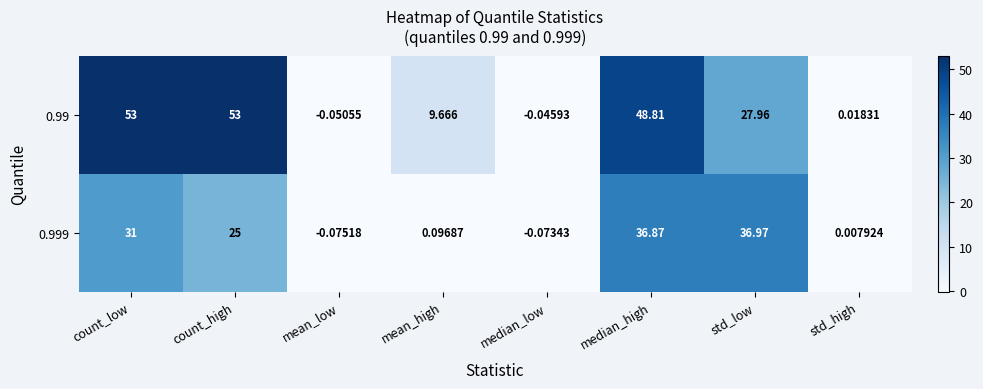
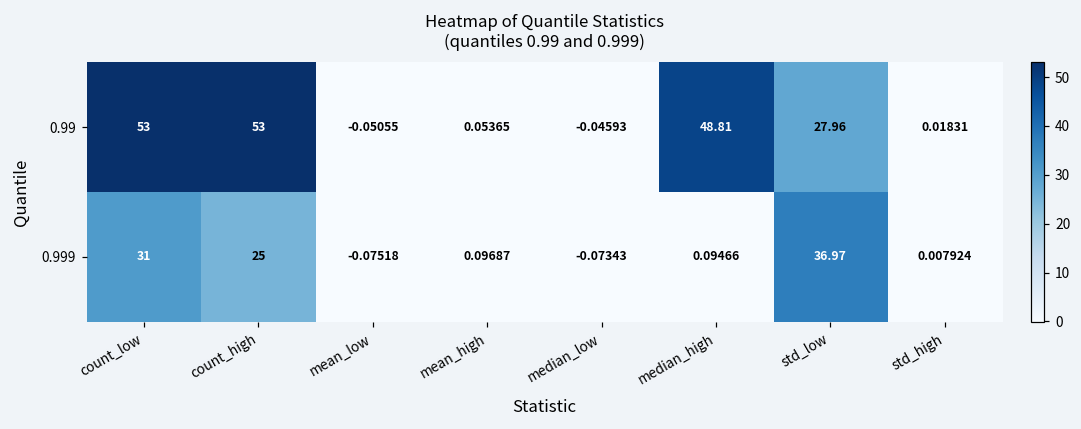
0.99, mean_high: 9.666 -> 0.05365
0.999, median_high: 36.87 -> 0.09466
